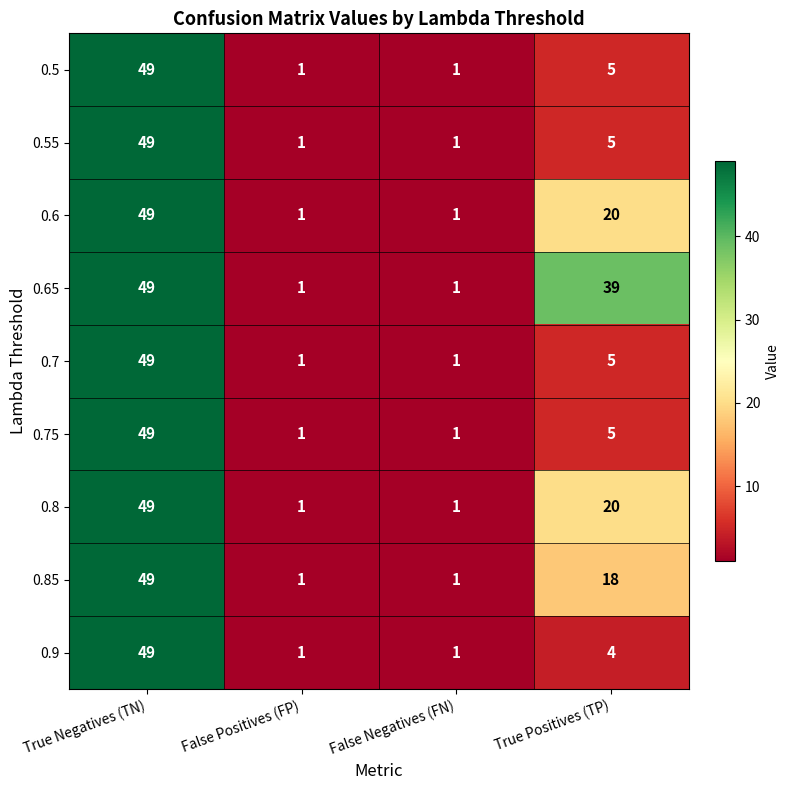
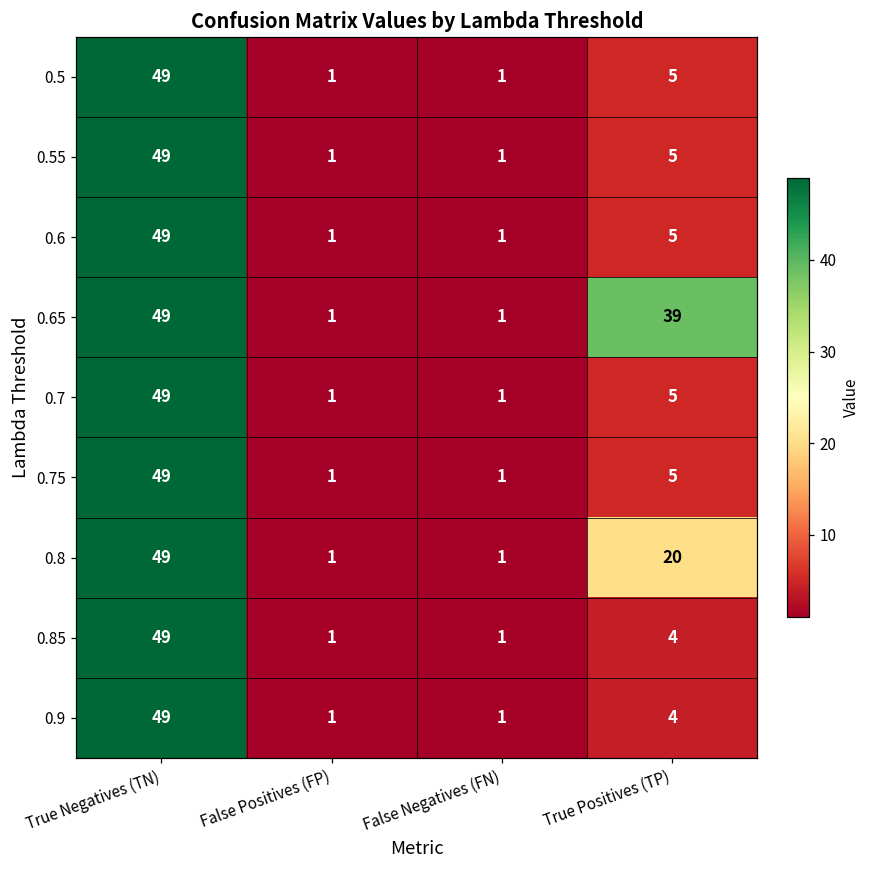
0.6, True Positives (TP): 20 -> 5
0.85, True Positives (TP): 18 -> 4
